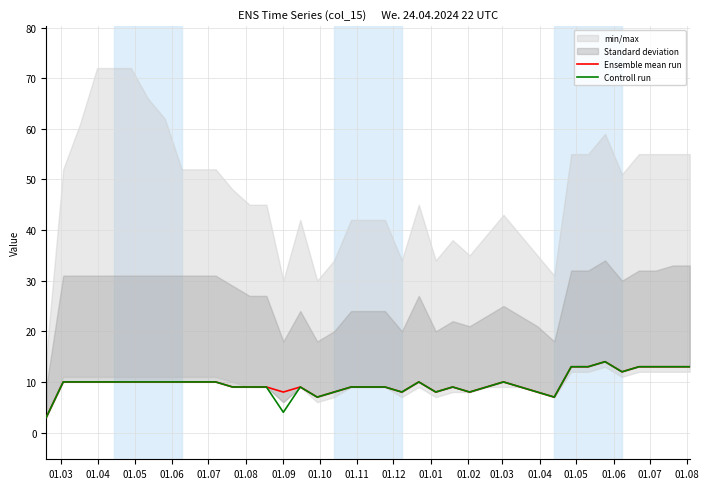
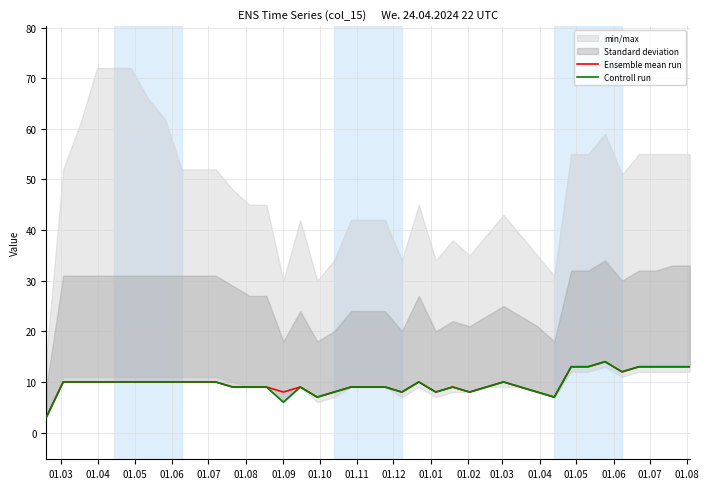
Controll run, 01.09: 4 -> 6
